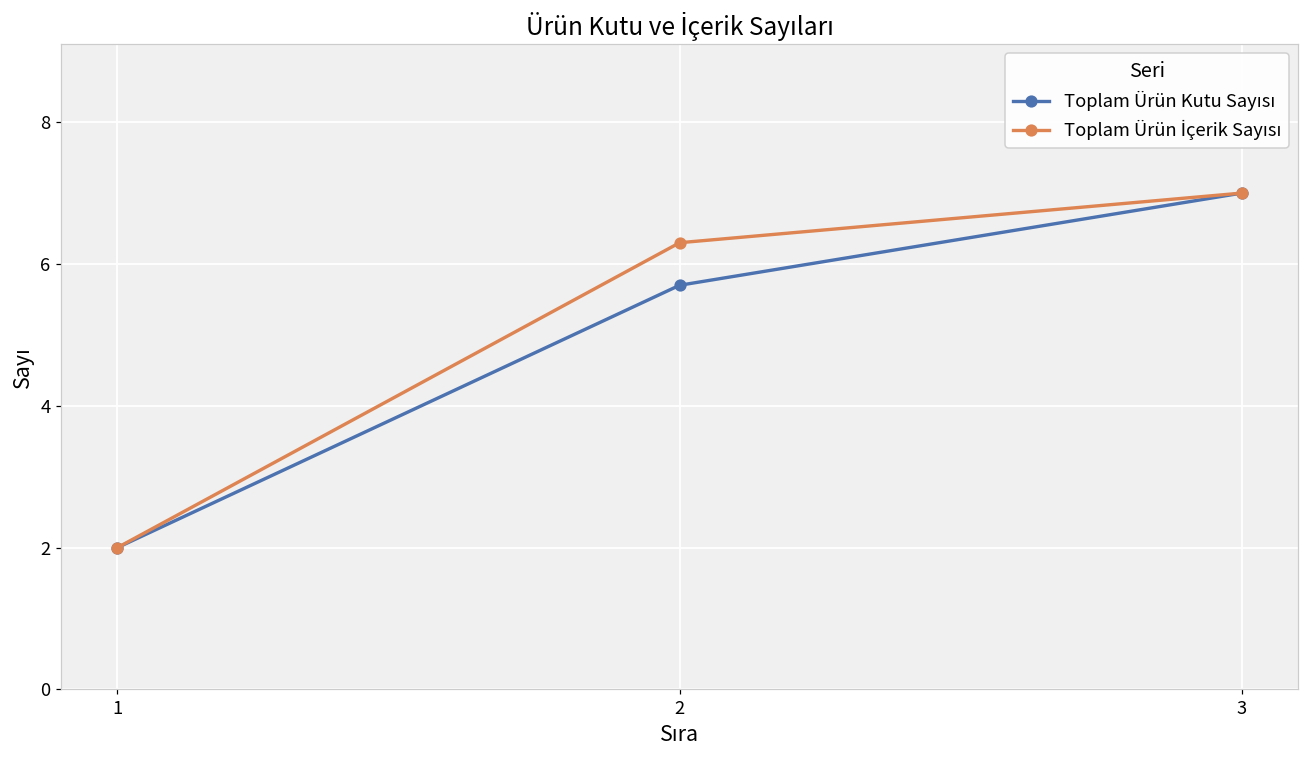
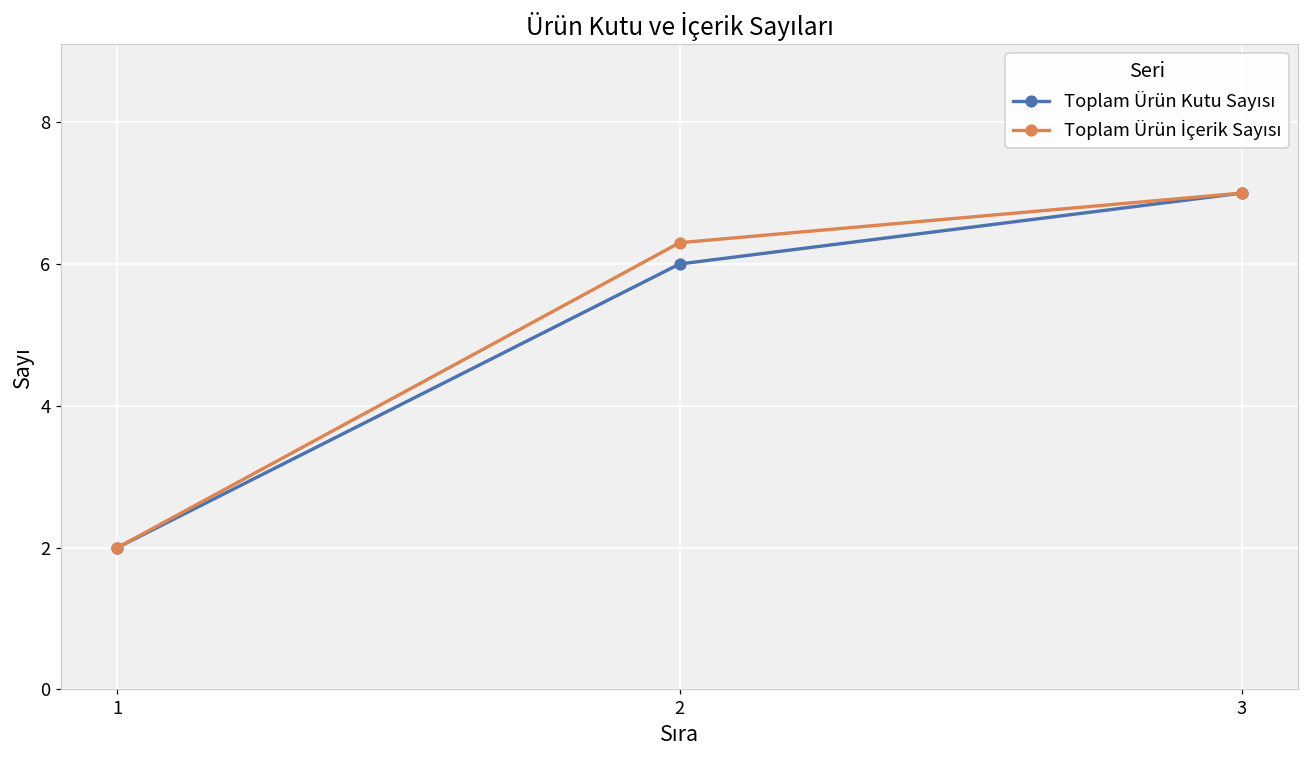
Toplam Ürün Kutu Sayısı, 2: 5.7 -> 6.0
